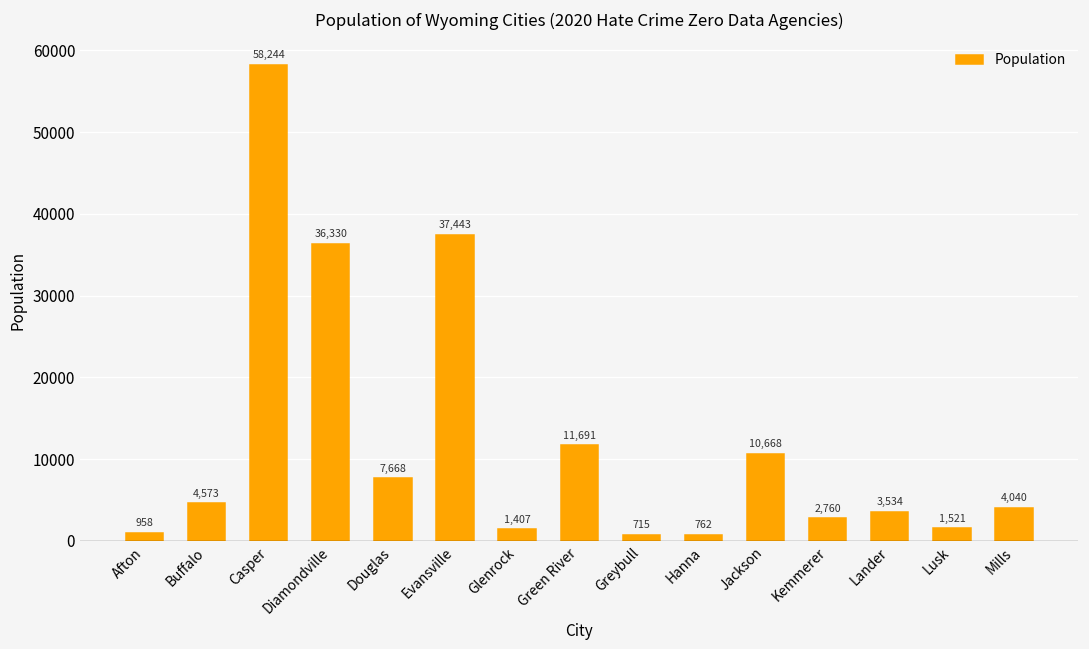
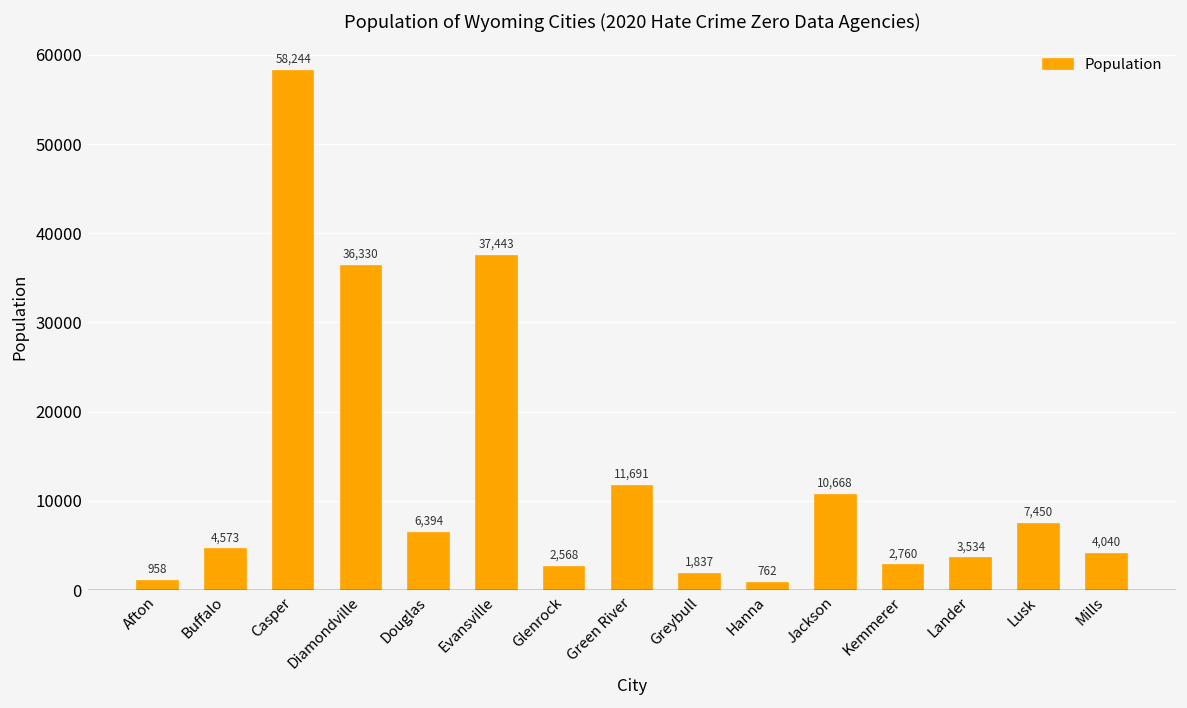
Douglas: 7,668 -> 6,394
Glenrock: 1,407 -> 2,568
Greybull: 715 -> 1,837
Lusk: 1,521 -> 7,450
